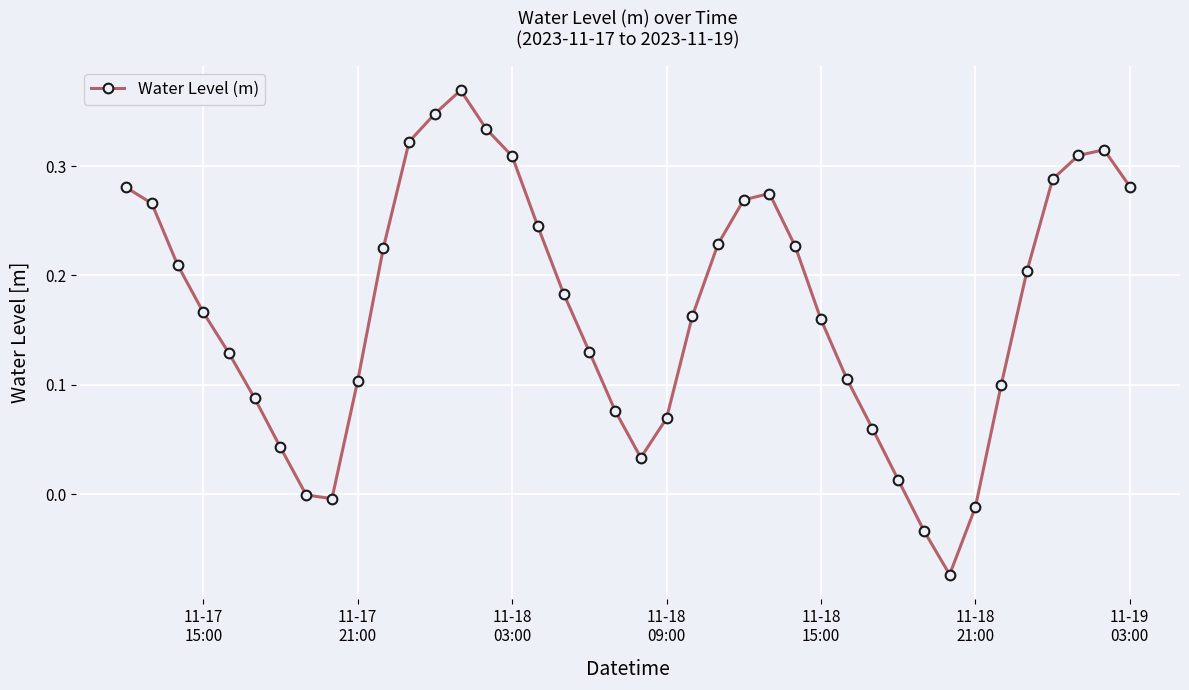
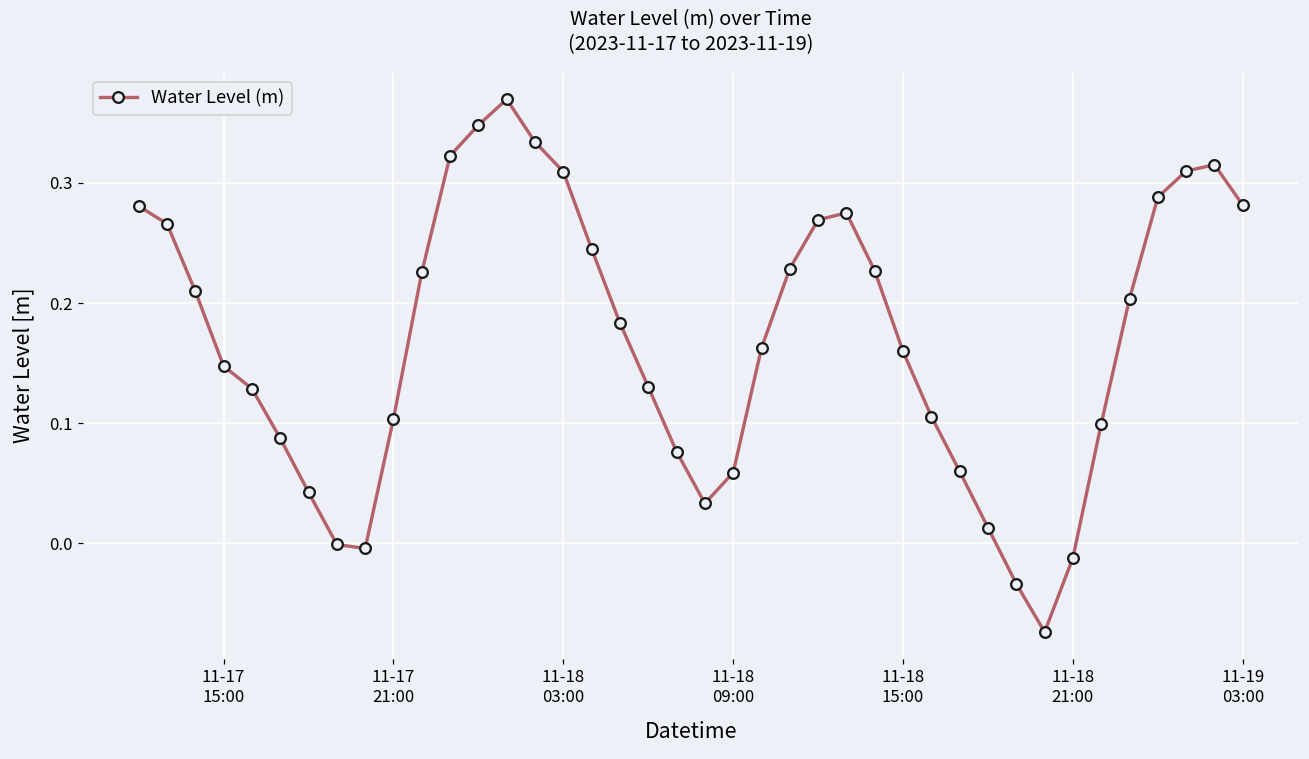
11-17 15:00: 0.166 -> 0.148
11-18 09:00: 0.069 -> 0.059
